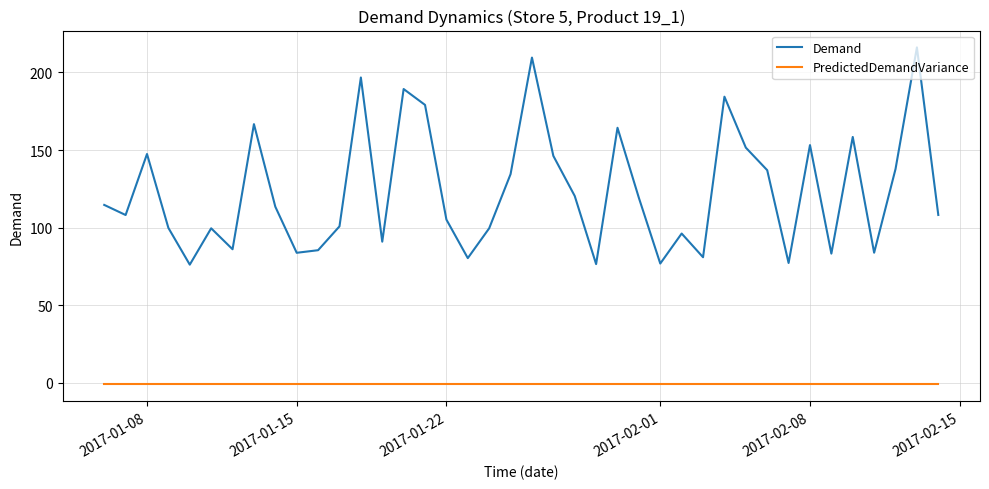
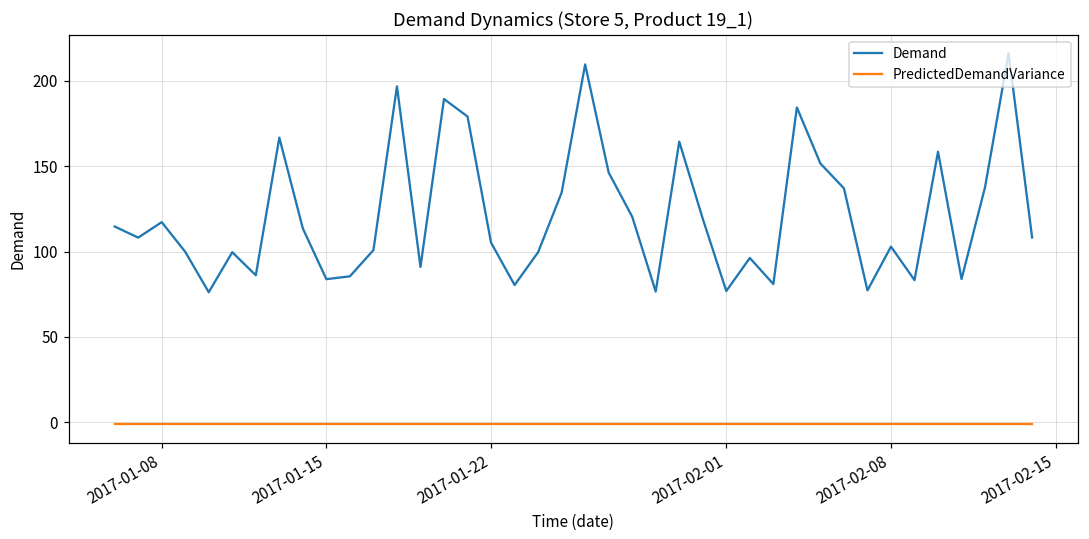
Demand, 2017-01-08: 147 -> 117
Demand, 2017-02-08: 153 -> 103
